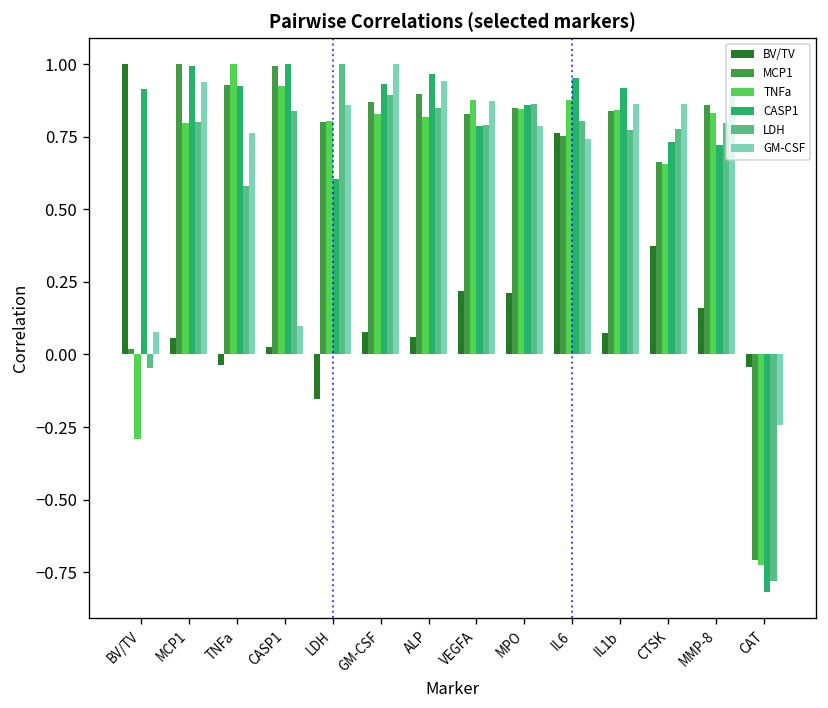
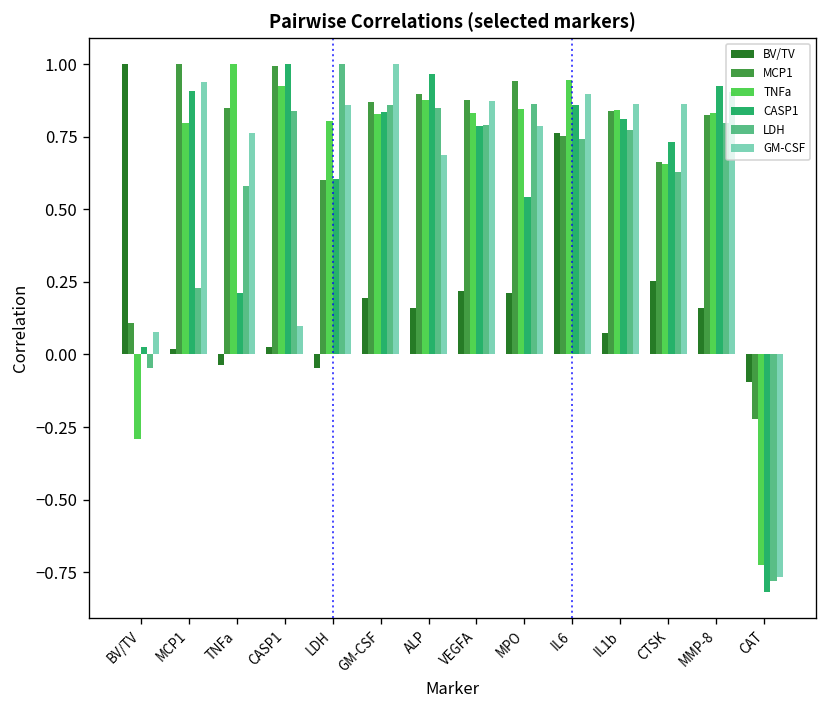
MCP1, BV/TV: 0.02 -> 0.11
CASP1, BV/TV: 0.92 -> 0.03
BV/TV, MCP1: 0.06 -> 0.02
CASP1, MCP1: 0.99 -> 0.91
LDH, MCP1: 0.80 -> 0.23
MCP1, TNFa: 0.93 -> 0.85
CASP1, TNFa: 0.93 -> 0.21
BV/TV, LDH: -0.15 -> -0.05
MCP1, LDH: 0.80 -> 0.60
BV/TV, GM-CSF: 0.08 -> 0.19
CASP1, GM-CSF: 0.93 -> 0.83
LDH, GM-CSF: 0.89 -> 0.86
BV/TV, ALP: 0.06 -> 0.16
TNFa, ALP: 0.82 -> 0.88
GM-CSF, ALP: 0.94 -> 0.69
MCP1, VEGFA: 0.83 -> 0.88
TNFa, VEGFA: 0.88 -> 0.83
MCP1, MPO: 0.85 -> 0.94
CASP1, MPO: 0.86 -> 0.54
TNFa, IL6: 0.88 -> 0.95
CASP1, IL6: 0.95 -> 0.86
LDH, IL6: 0.81 -> 0.74
GM-CSF, IL6: 0.74 -> 0.90
CASP1, IL1b: 0.92 -> 0.81
BV/TV, CTSK: 0.37 -> 0.25
LDH, CTSK: 0.78 -> 0.63
MCP1, MMP-8: 0.86 -> 0.82
CASP1, MMP-8: 0.72 -> 0.92
BV/TV, CAT: -0.04 -> -0.09
MCP1, CAT: -0.71 -> -0.22
GM-CSF, CAT: -0.24 -> -0.77
